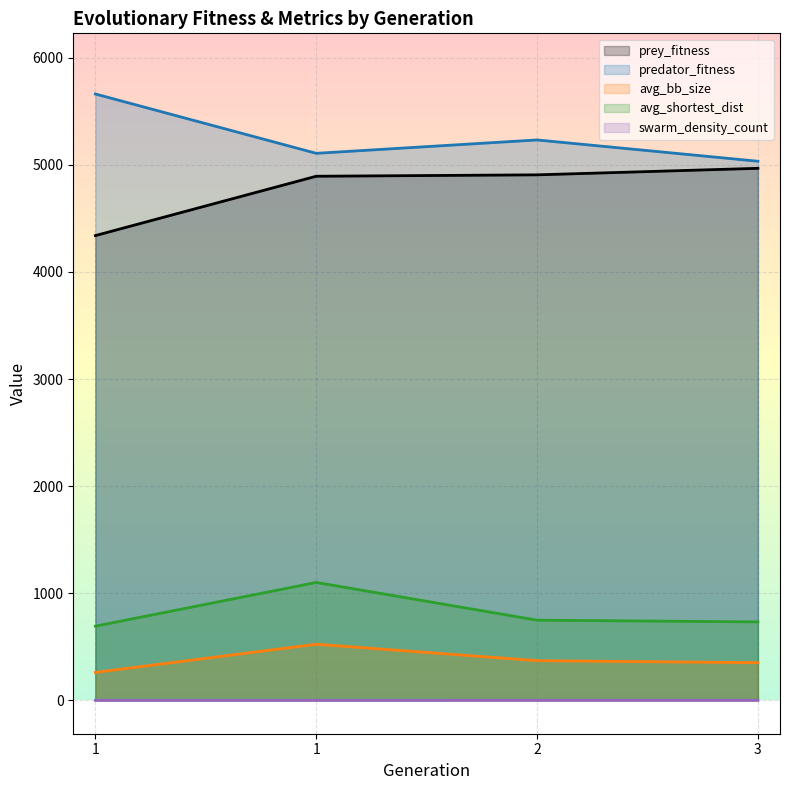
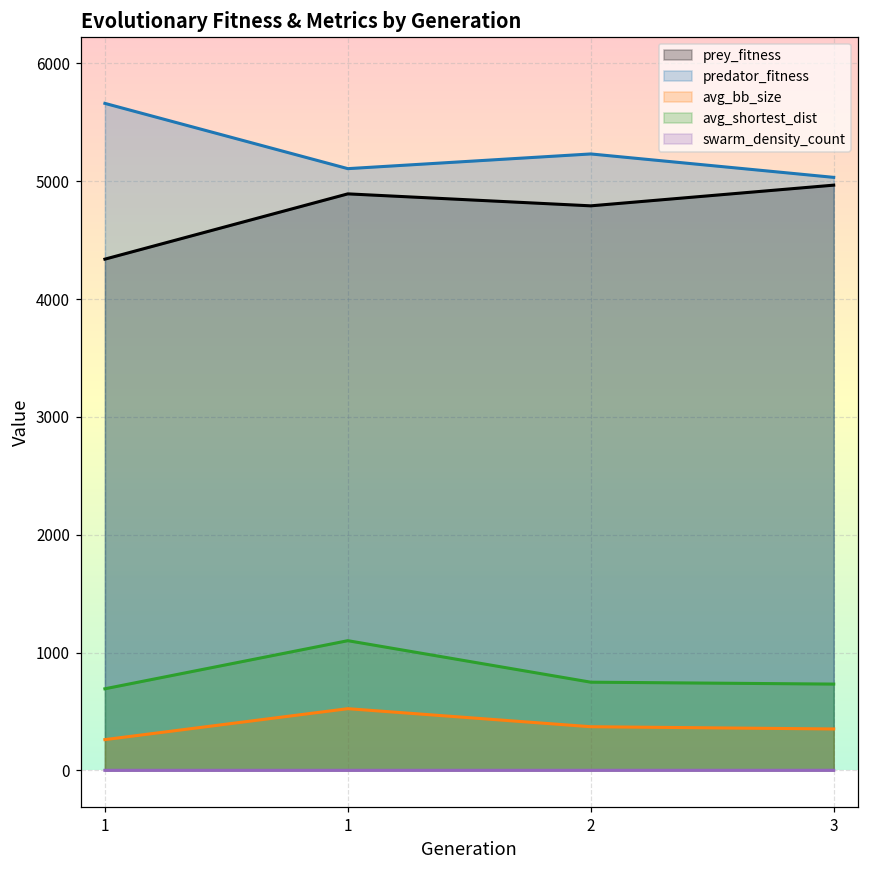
prey_fitness, 2: 4910 -> 4790
